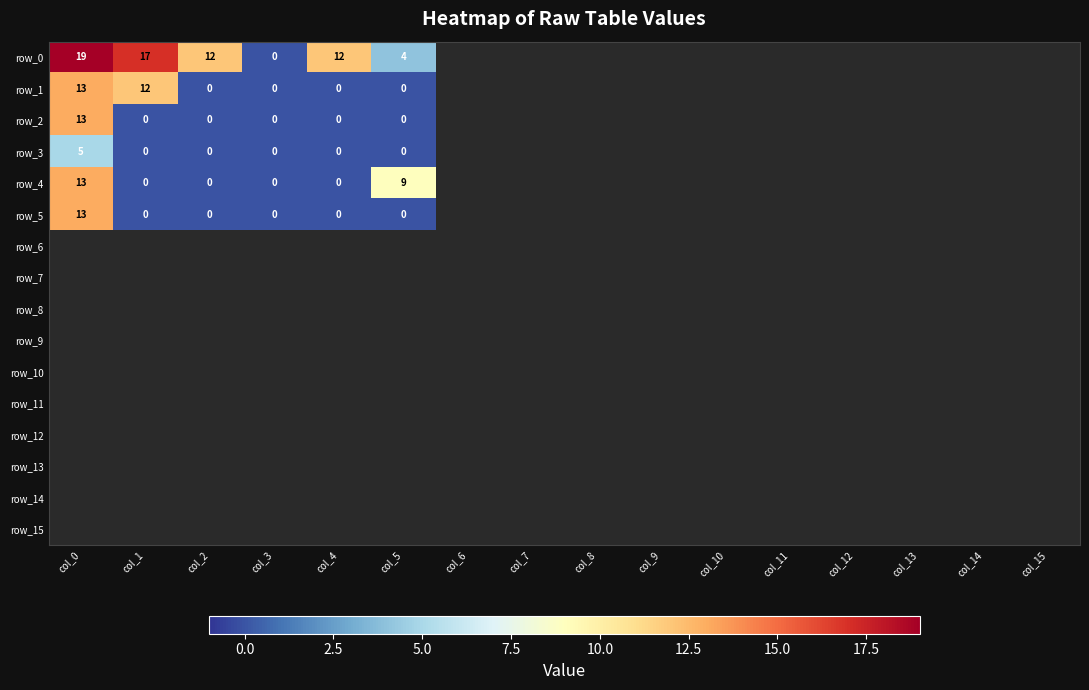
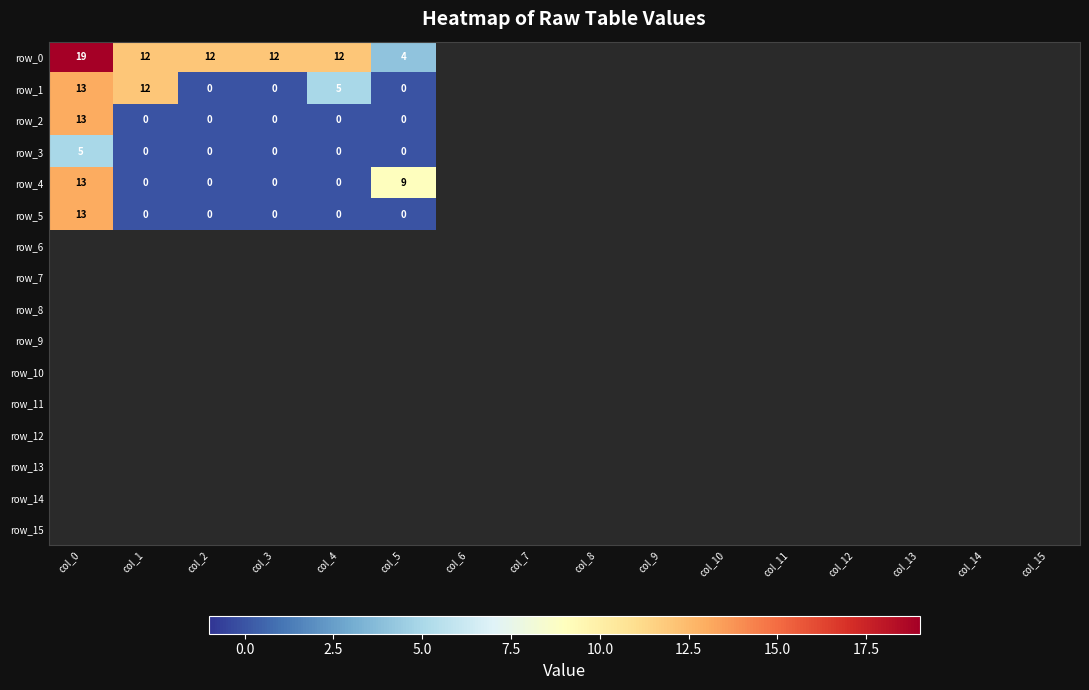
row_0, col_1: 17 -> 12
row_0, col_3: 0 -> 12
row_1, col_4: 0 -> 5
